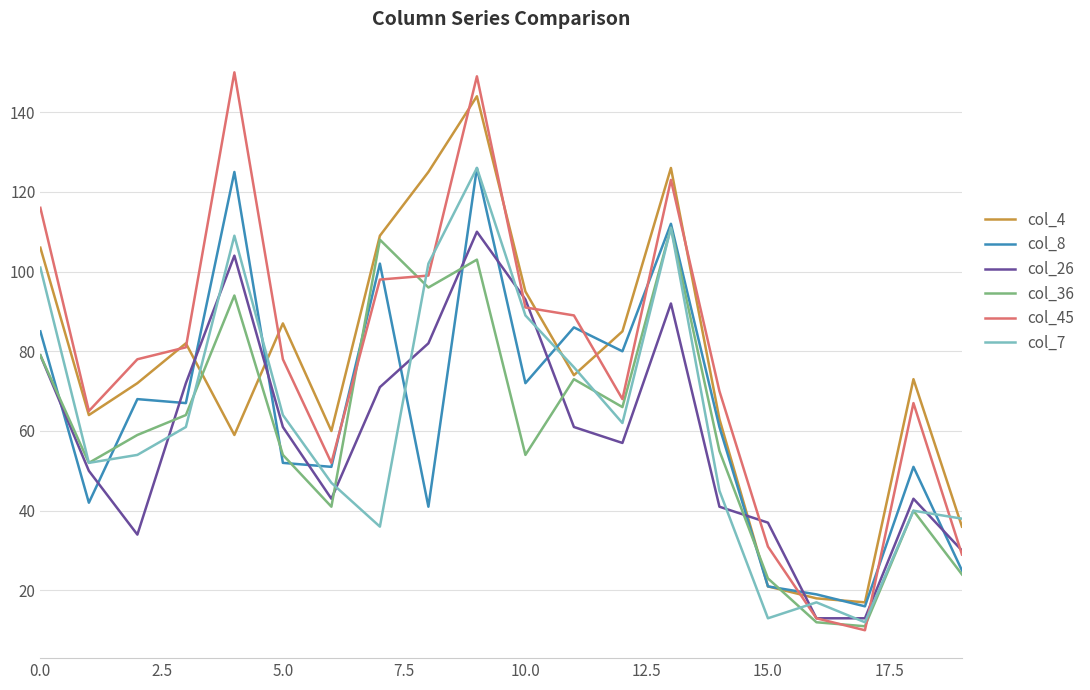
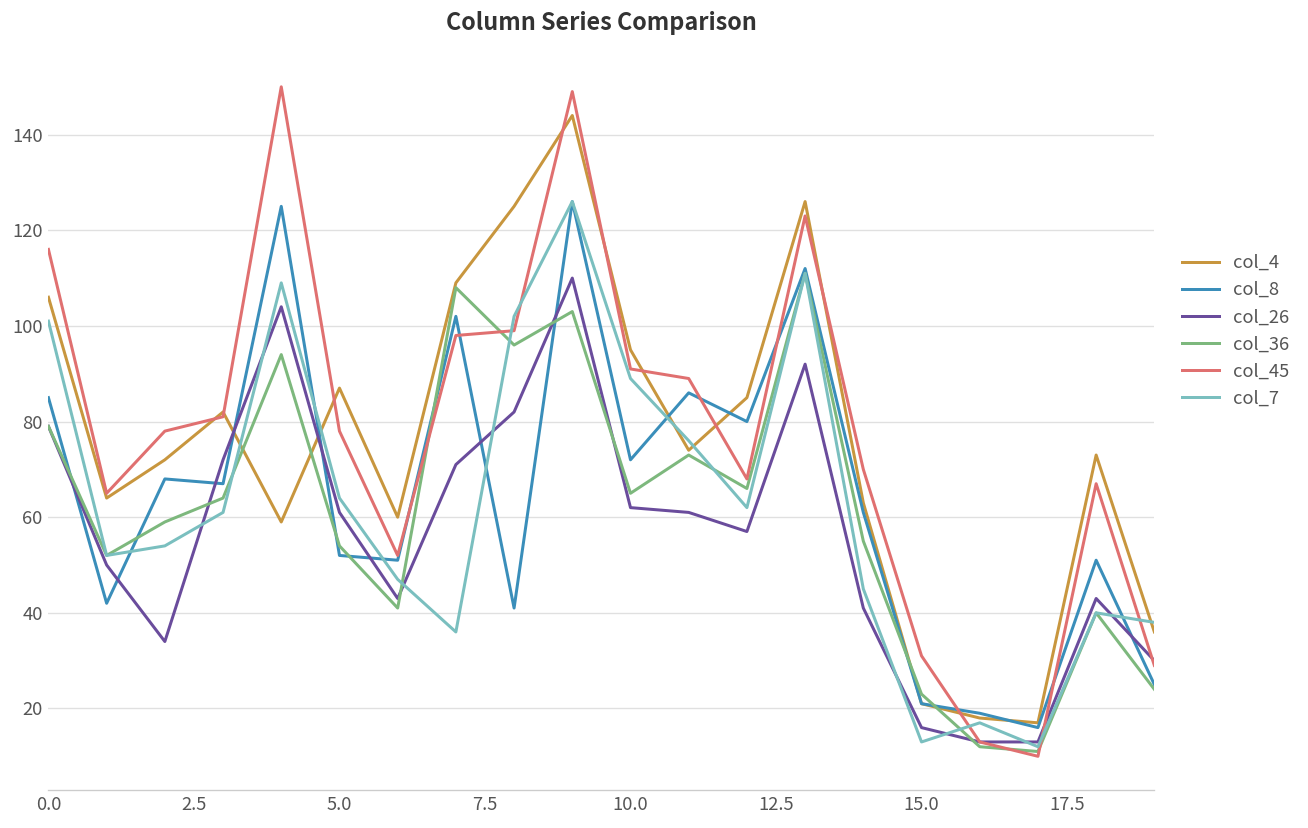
col_26, 10.0: 93 -> 62
col_36, 10.0: 54 -> 65
col_26, 15.0: 37 -> 16
